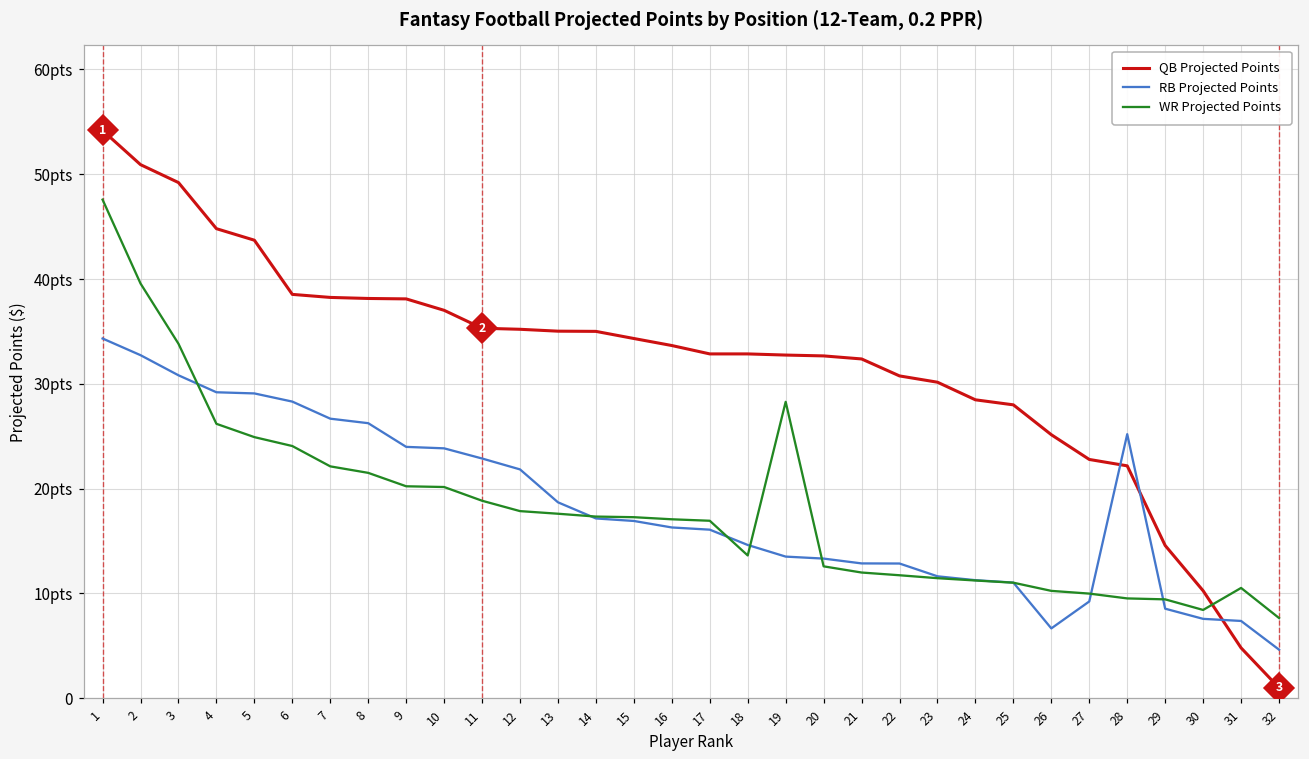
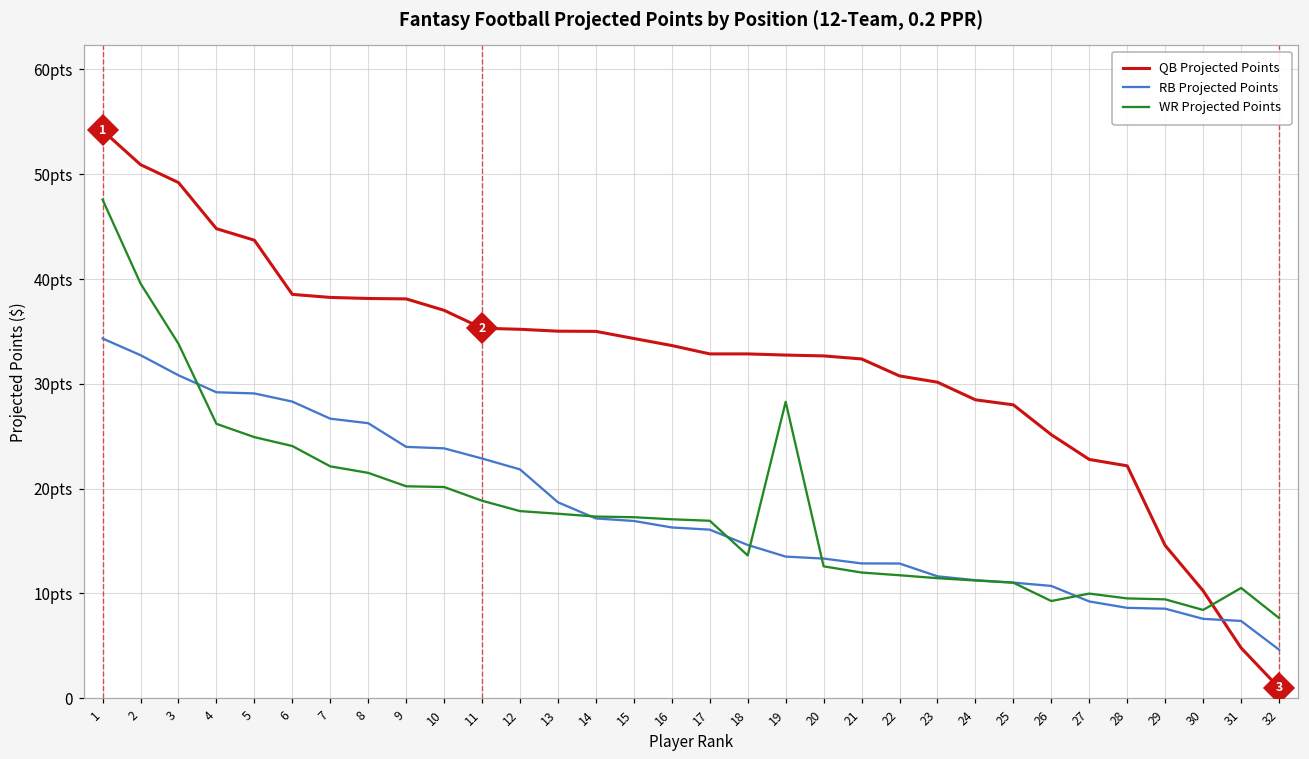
RB Projected Points, 26: 7pts -> 11pts
WR Projected Points, 26: 10pts -> 9pts
RB Projected Points, 28: 25pts -> 9pts
